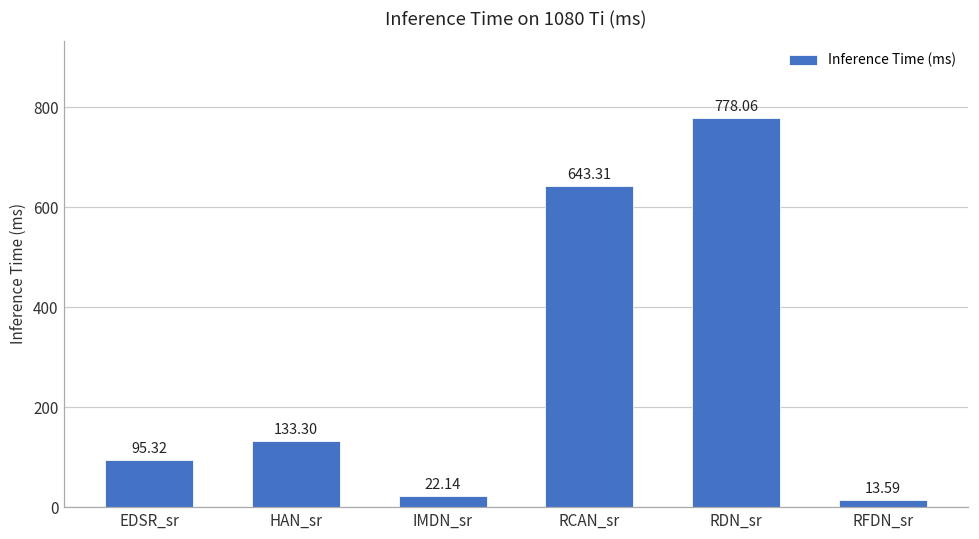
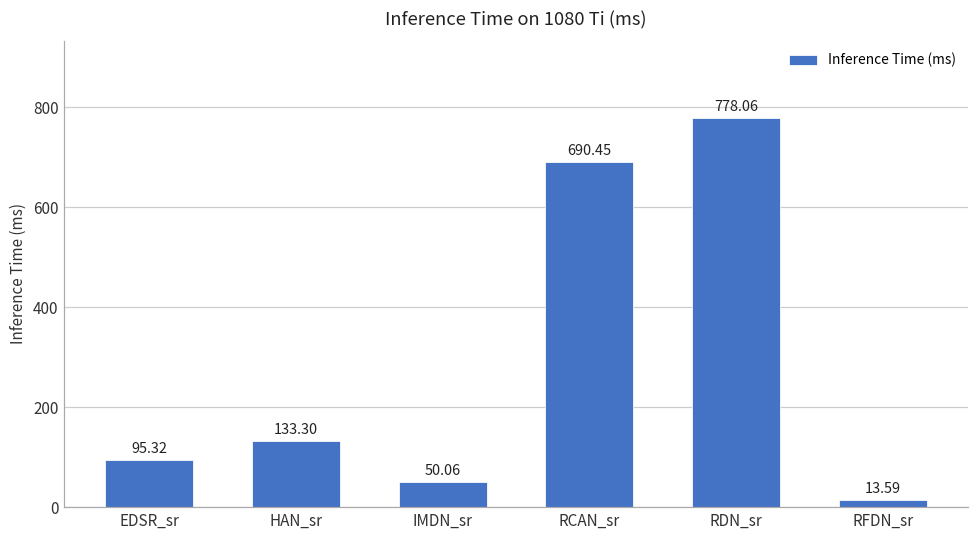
IMDN_sr: 22.14 -> 50.06
RCAN_sr: 643.31 -> 690.45
